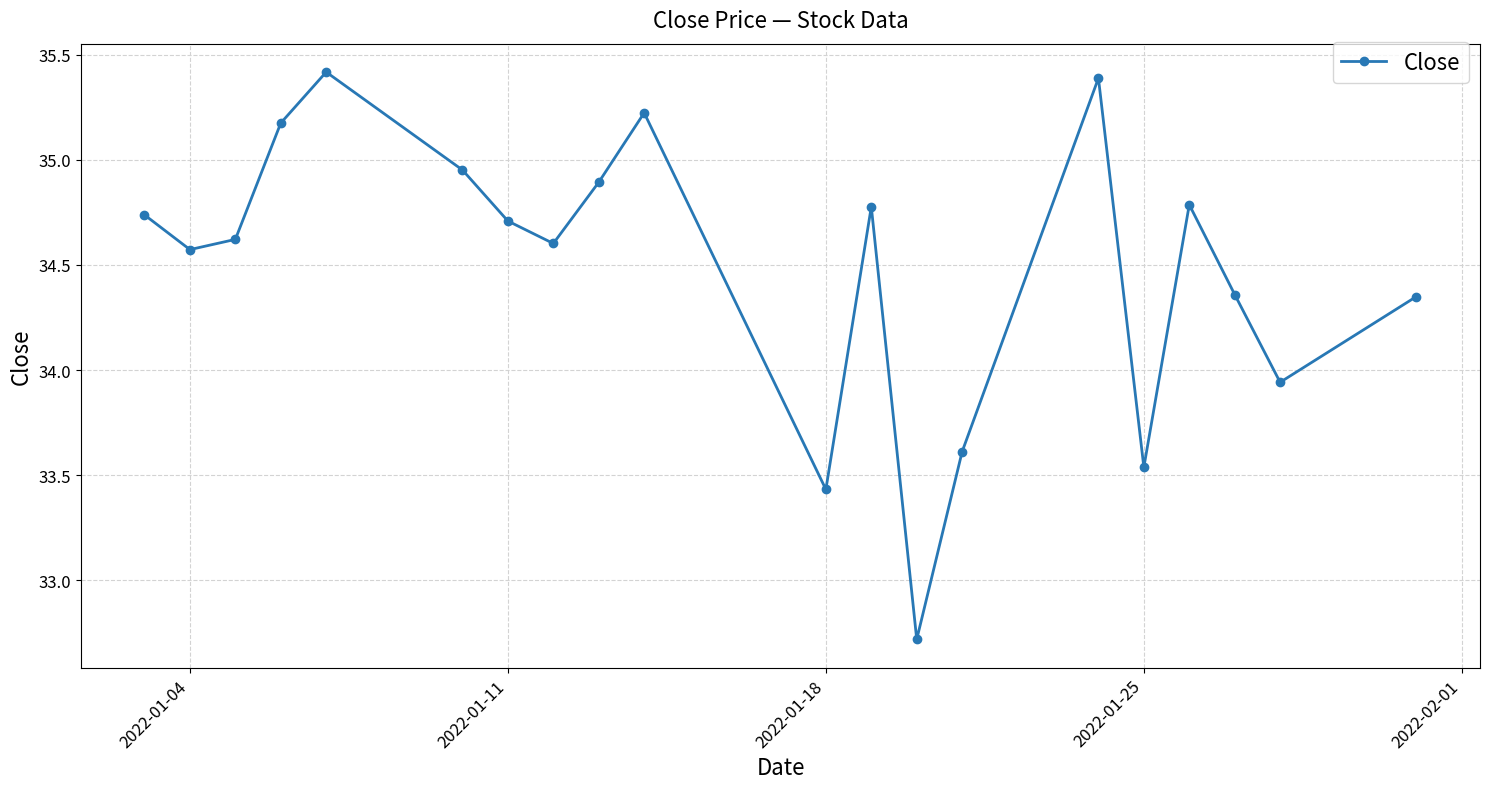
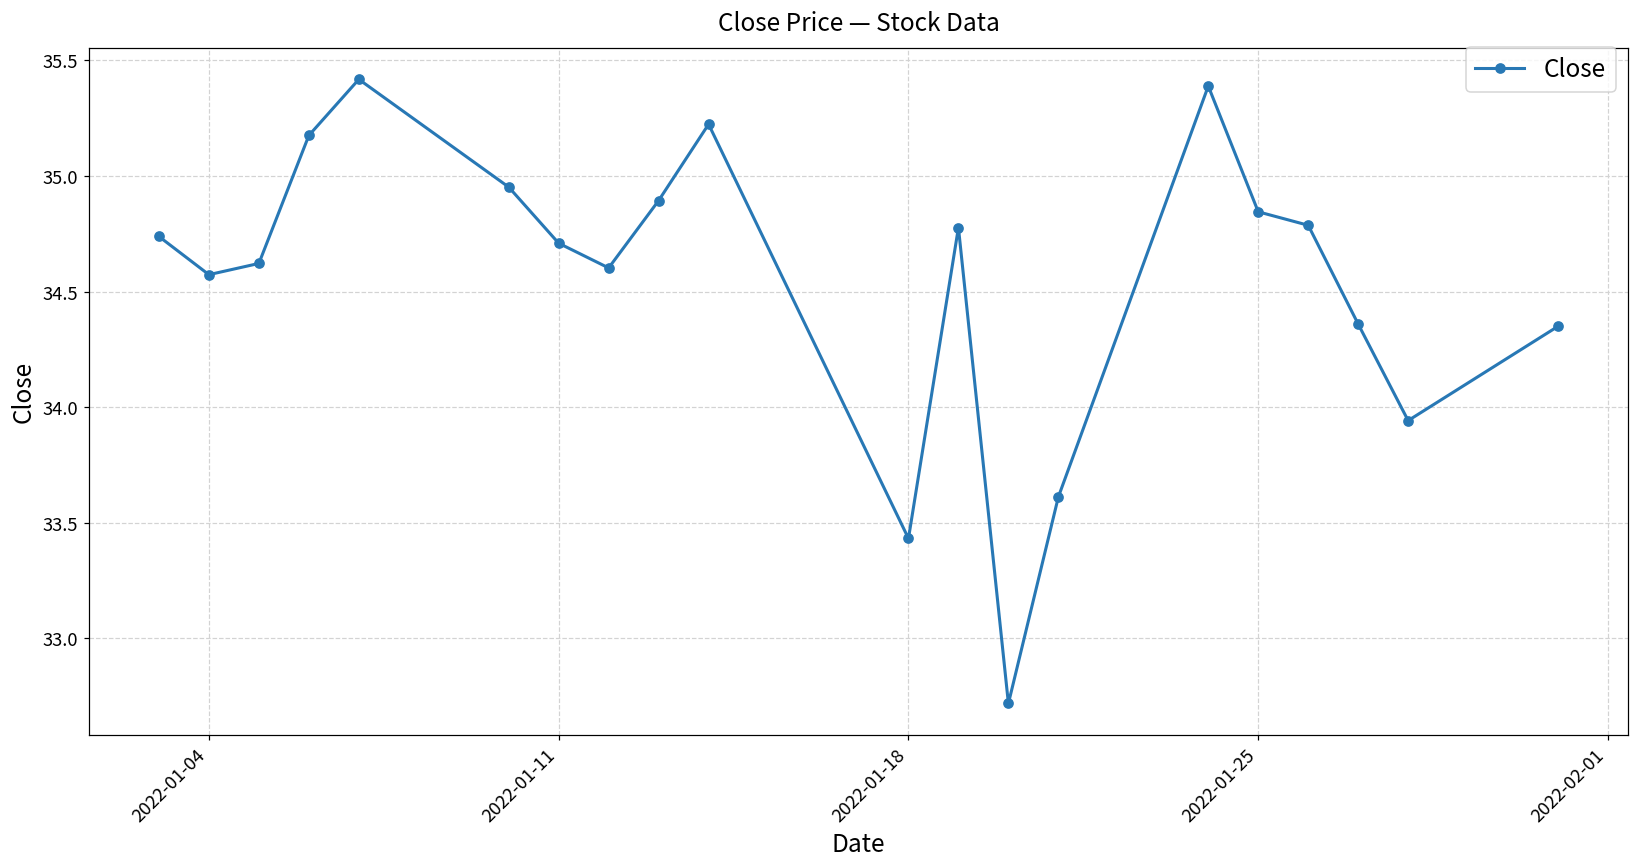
2022-01-25: 33.54 -> 34.84
